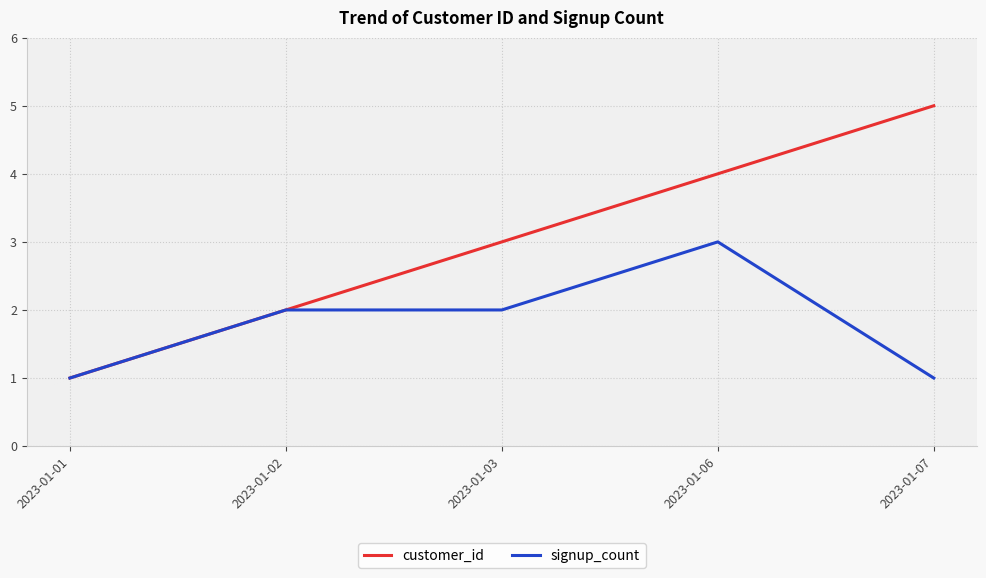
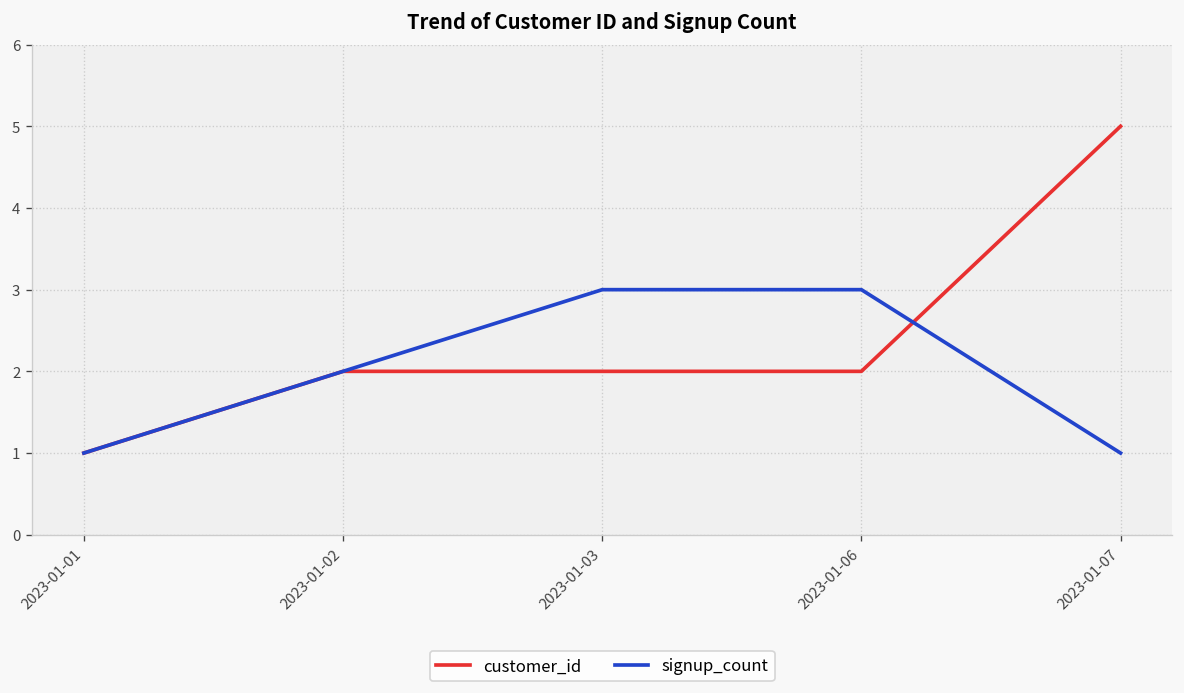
customer_id, 2023-01-03: 3 -> 2
signup_count, 2023-01-03: 2 -> 3
customer_id, 2023-01-06: 4 -> 2
